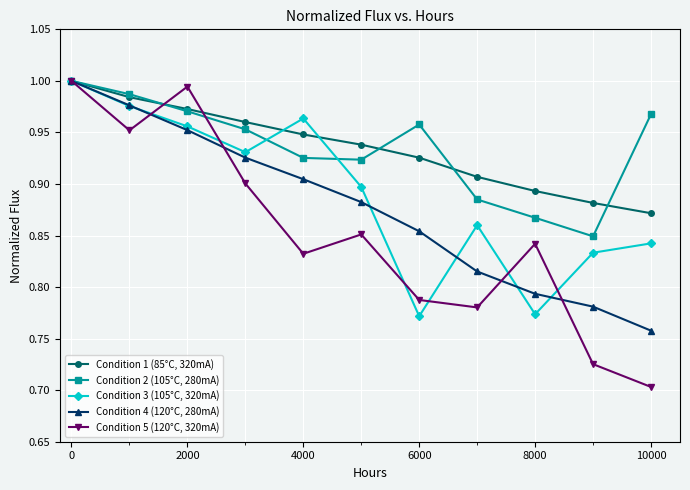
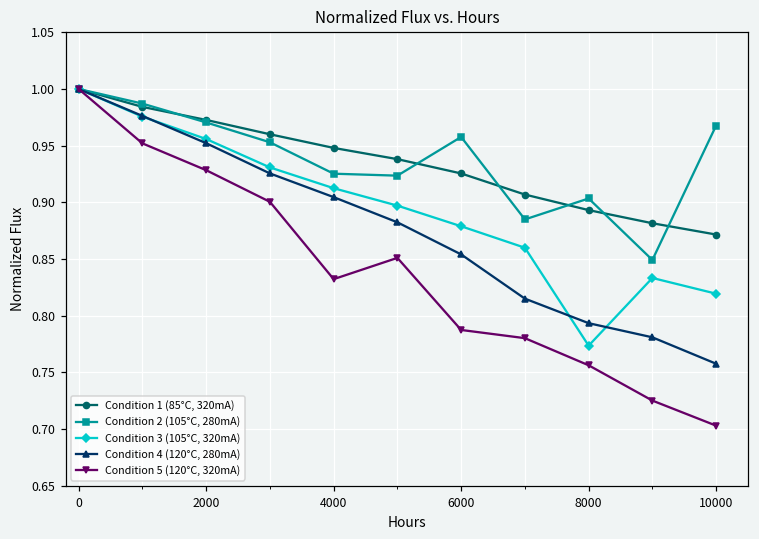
Condition 5 (120°C, 320mA), 2000: 0.994 -> 0.928
Condition 3 (105°C, 320mA), 4000: 0.964 -> 0.912
Condition 3 (105°C, 320mA), 6000: 0.772 -> 0.879
Condition 2 (105°C, 280mA), 8000: 0.867 -> 0.903
Condition 5 (120°C, 320mA), 8000: 0.842 -> 0.756
Condition 3 (105°C, 320mA), 10000: 0.842 -> 0.819
